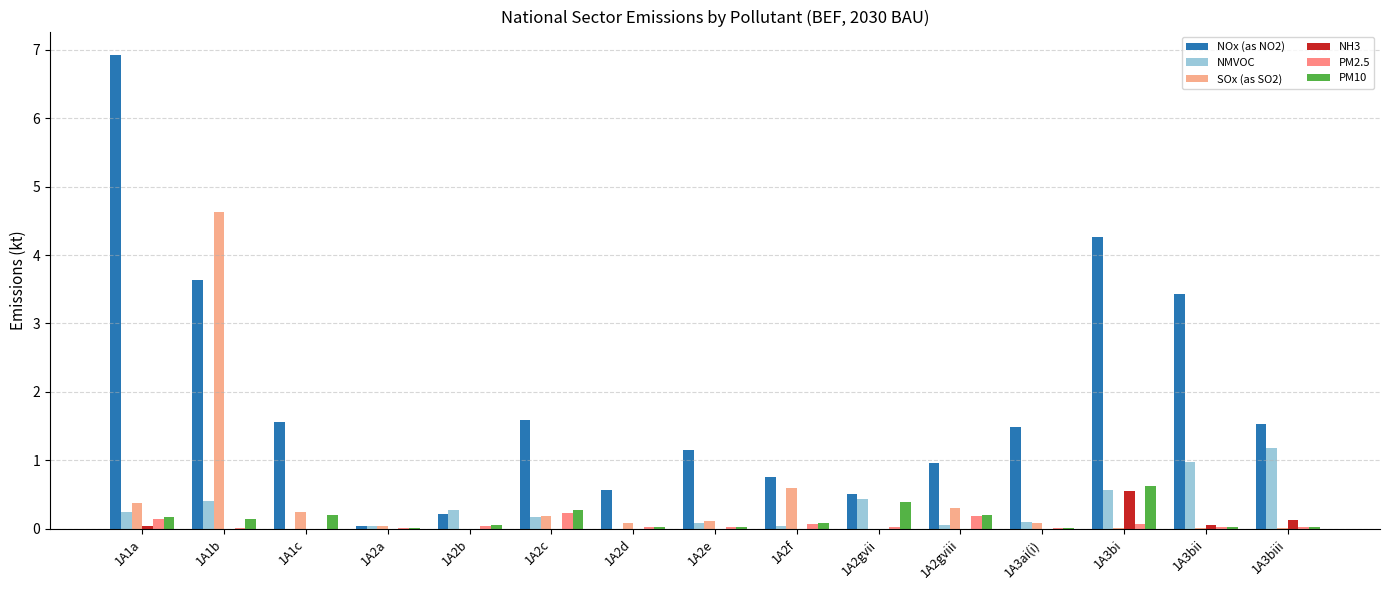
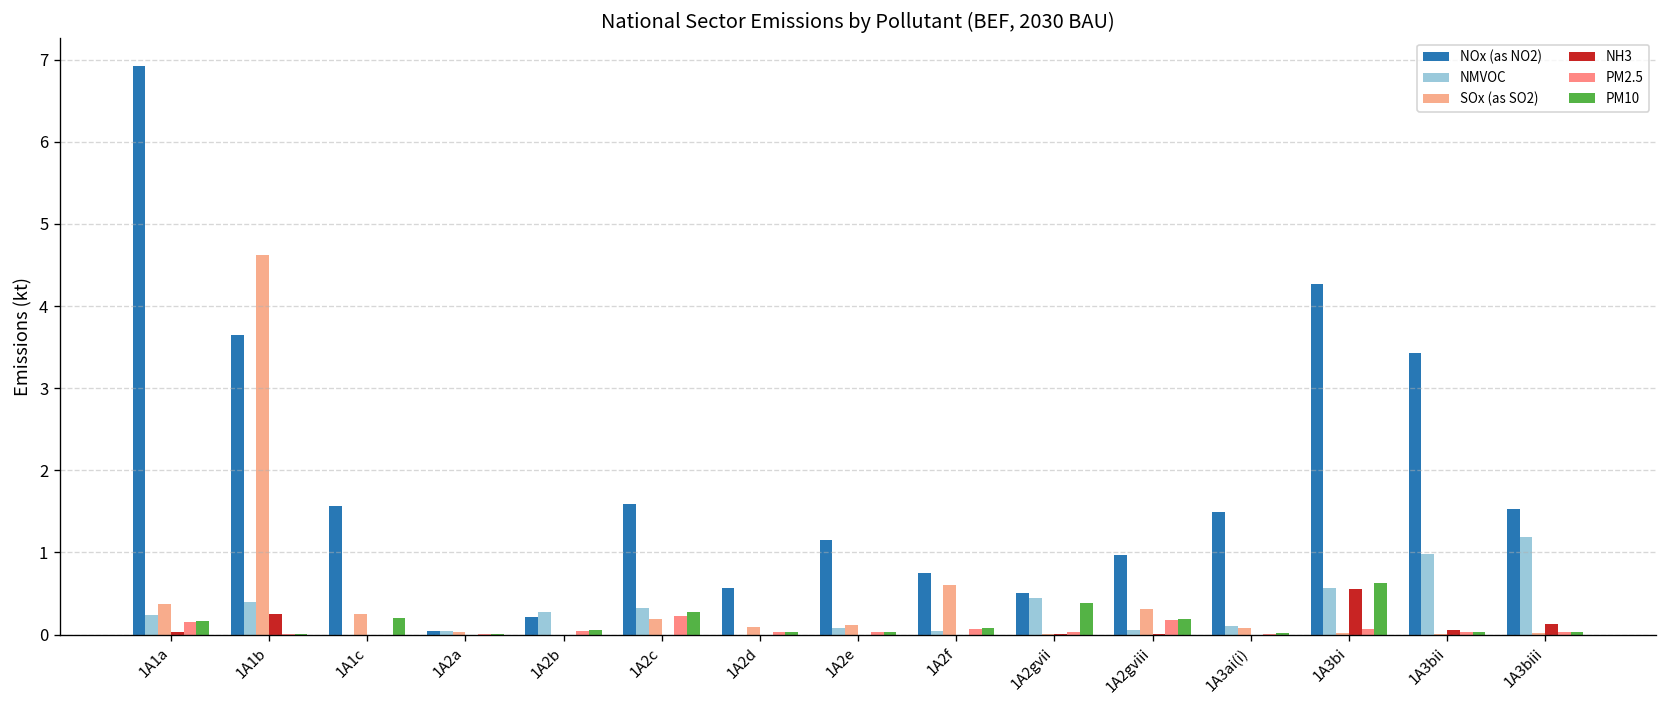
NH3, 1A1b: 0.0 -> 0.3
PM10, 1A1b: 0.1 -> 0.0
NMVOC, 1A2c: 0.2 -> 0.3
